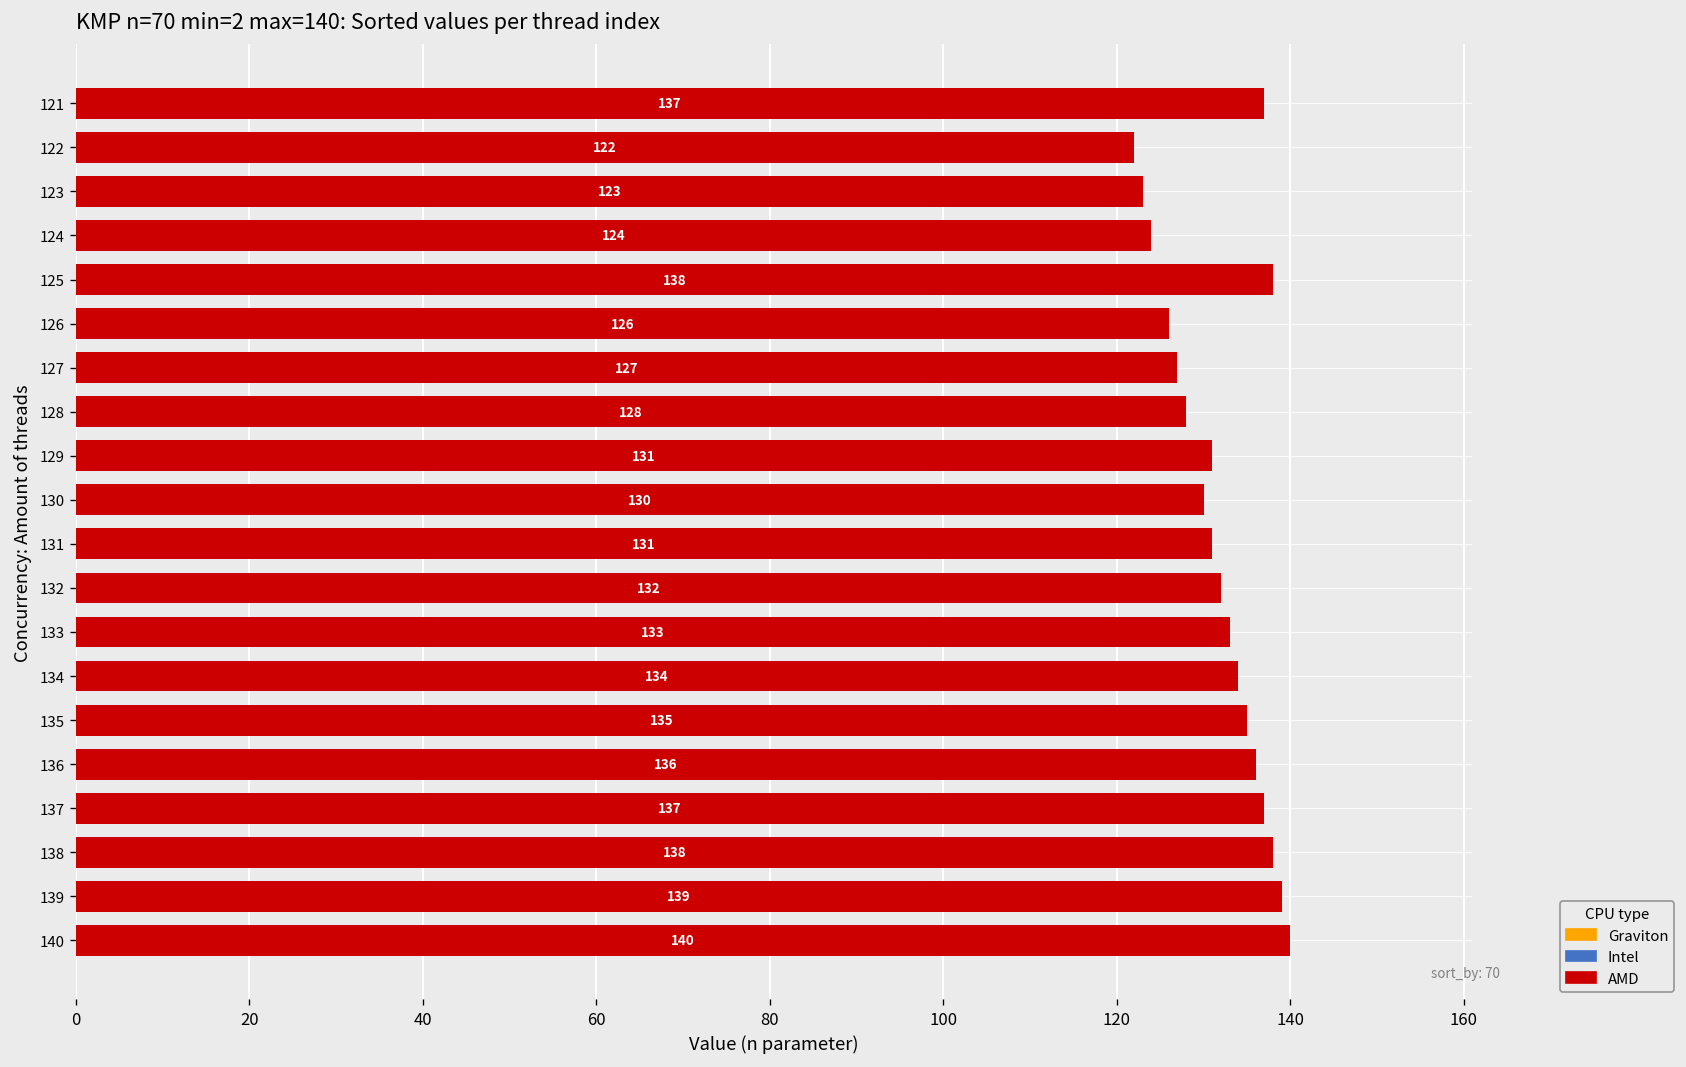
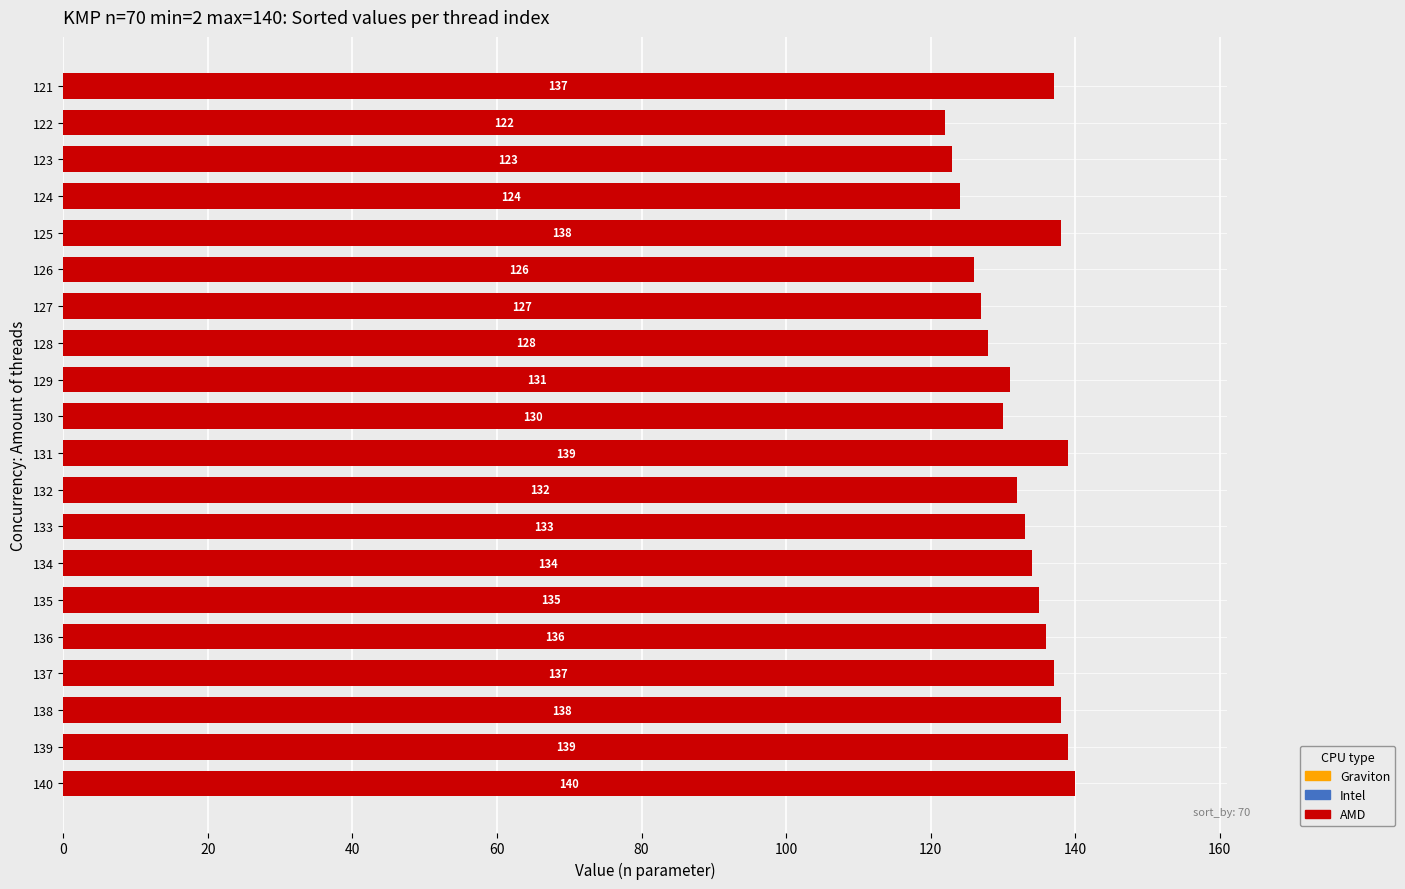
131: 131 -> 139
